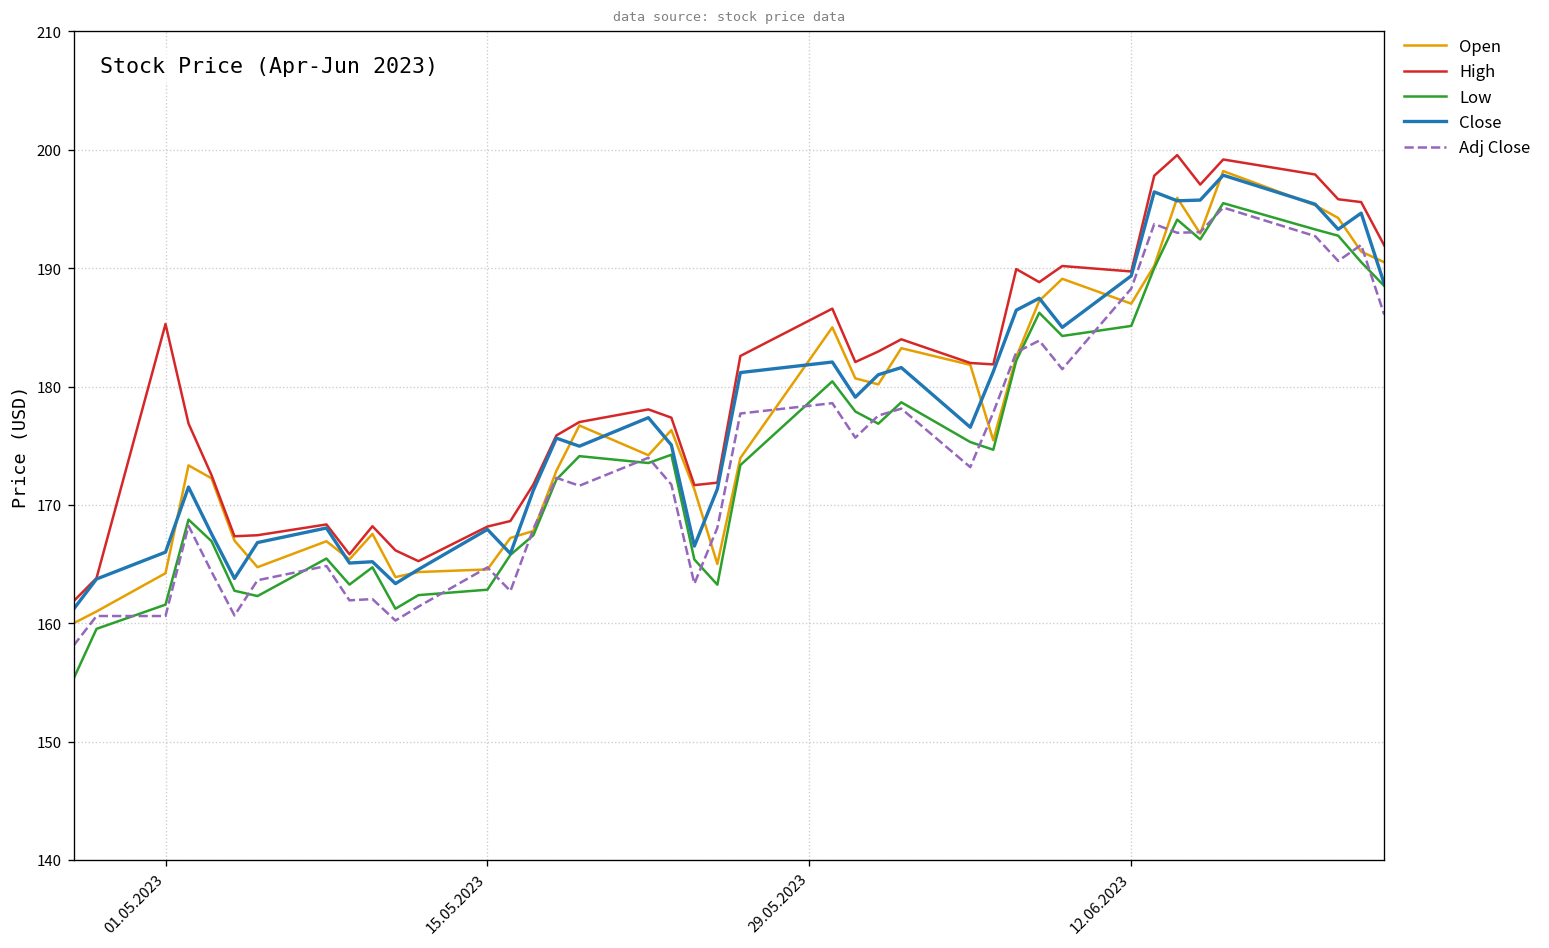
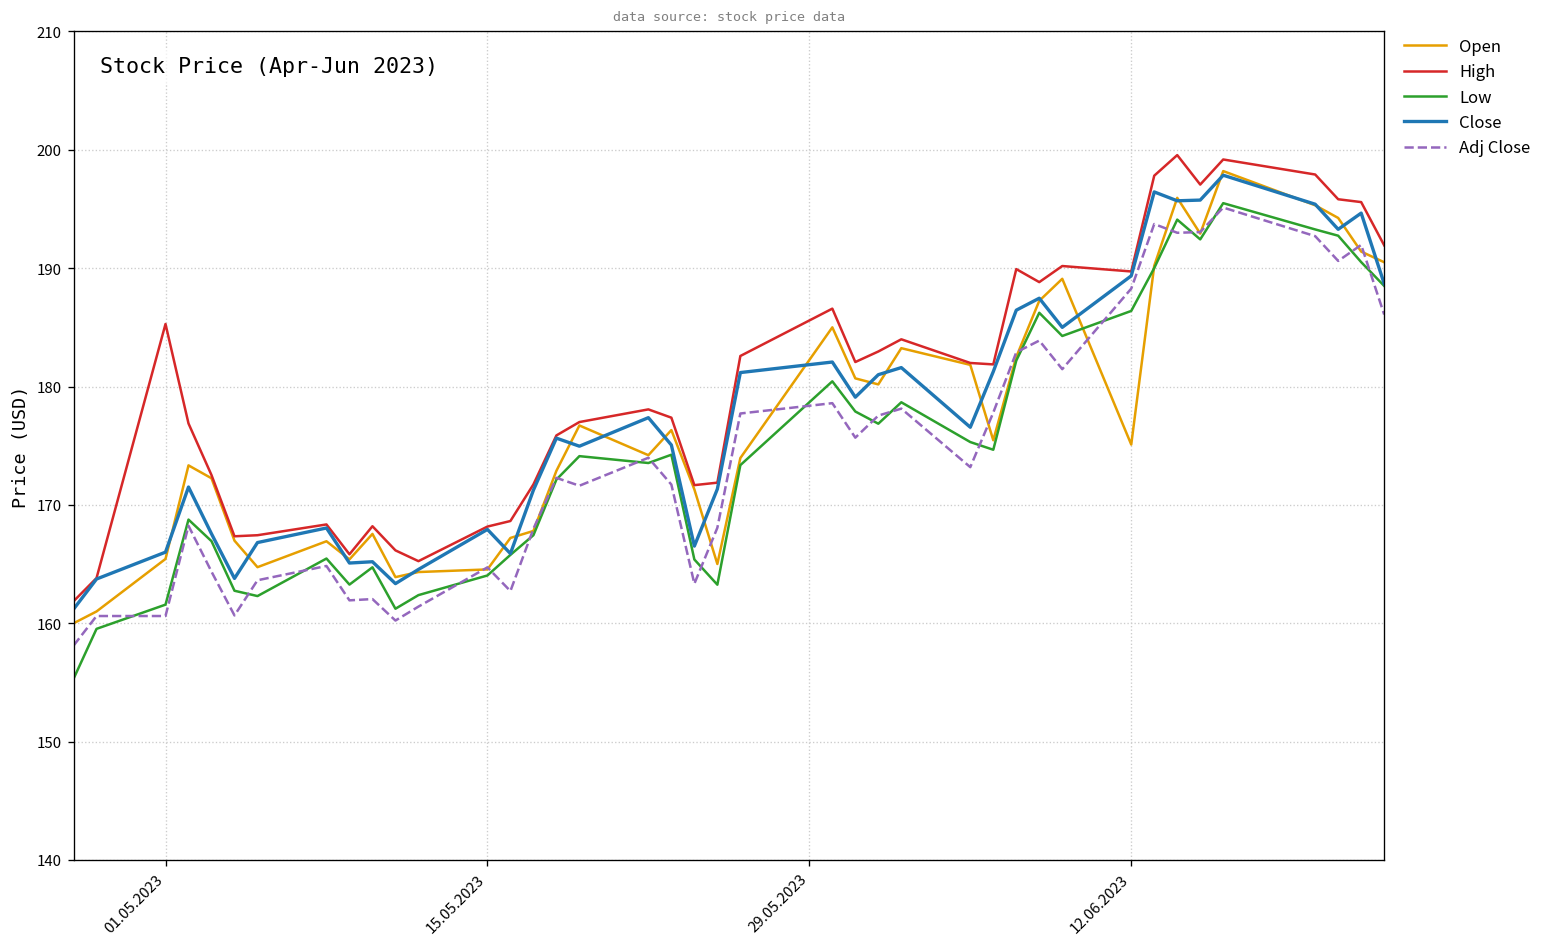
Open, 01.05.2023: 164 -> 165
Low, 15.05.2023: 163 -> 164
Open, 12.06.2023: 187 -> 175
Low, 12.06.2023: 185 -> 186
